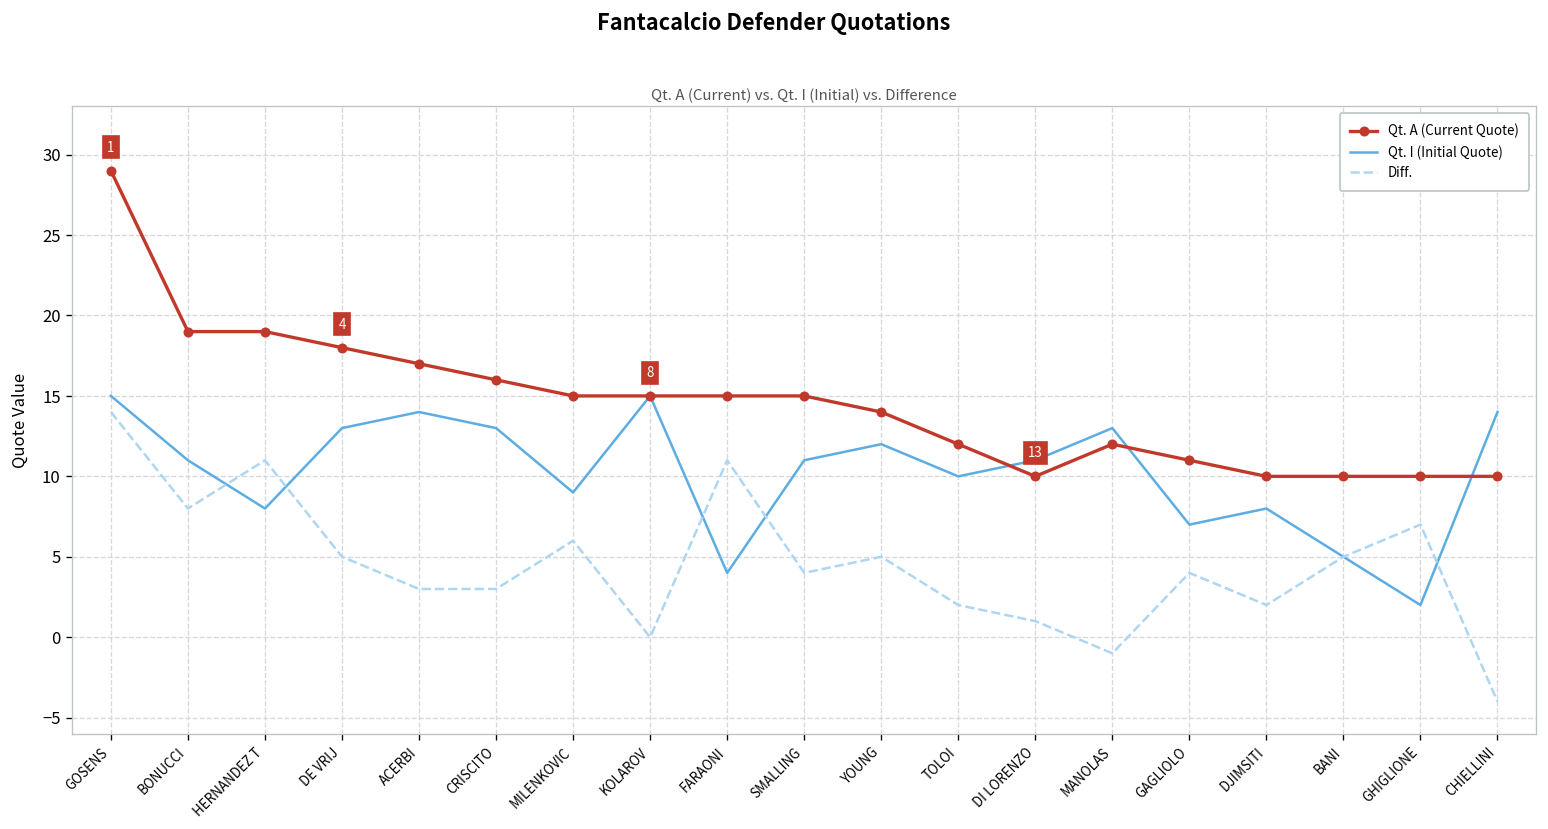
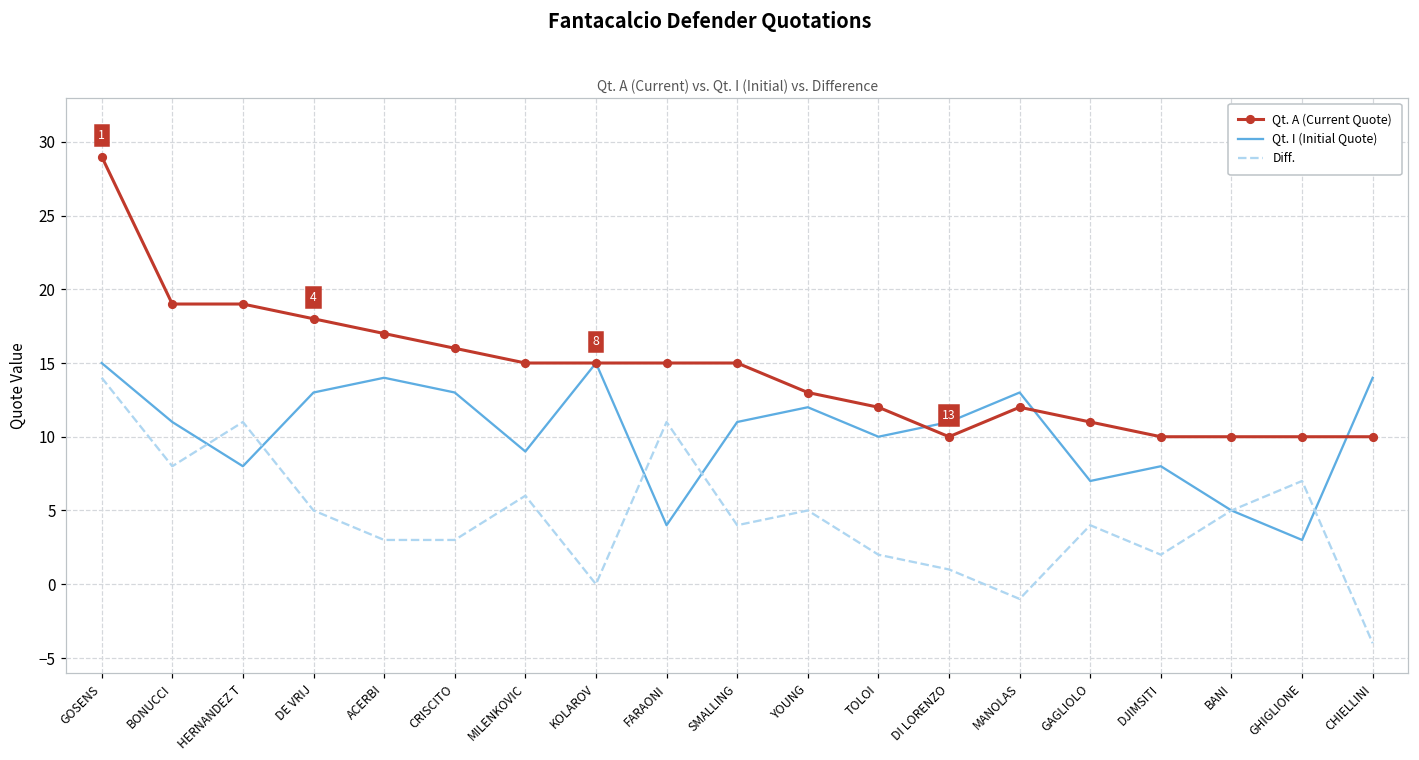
Qt. A (Current Quote), YOUNG: 14 -> 13
Qt. I (Initial Quote), GHIGLIONE: 2 -> 3
